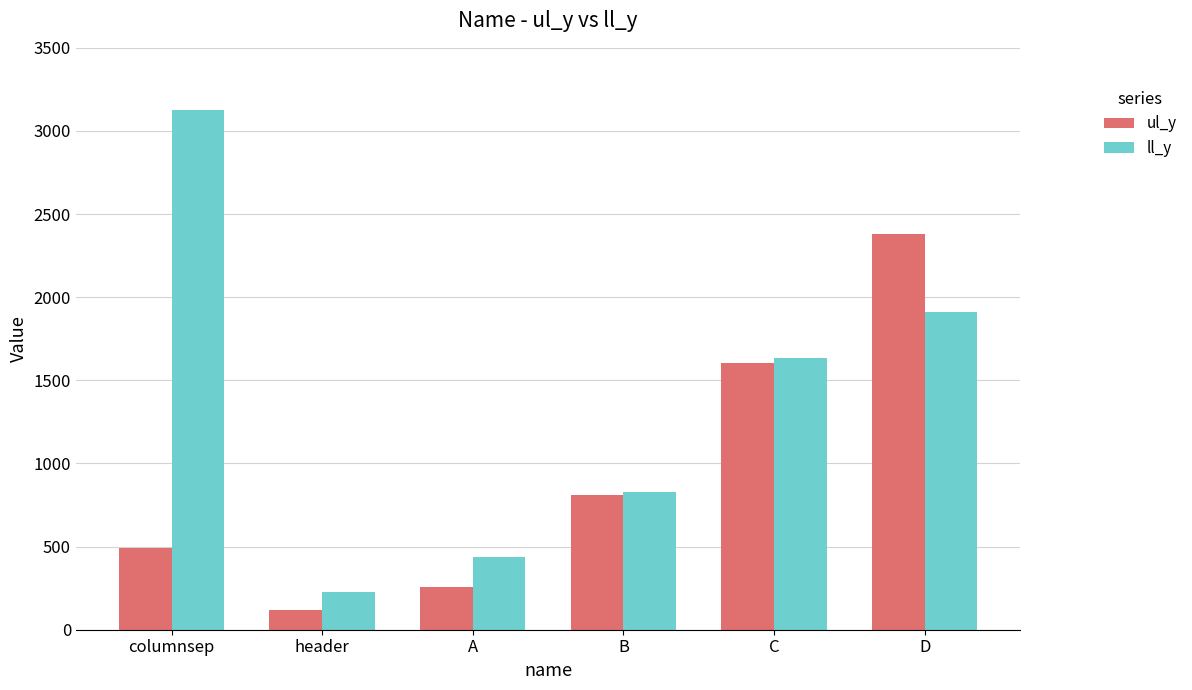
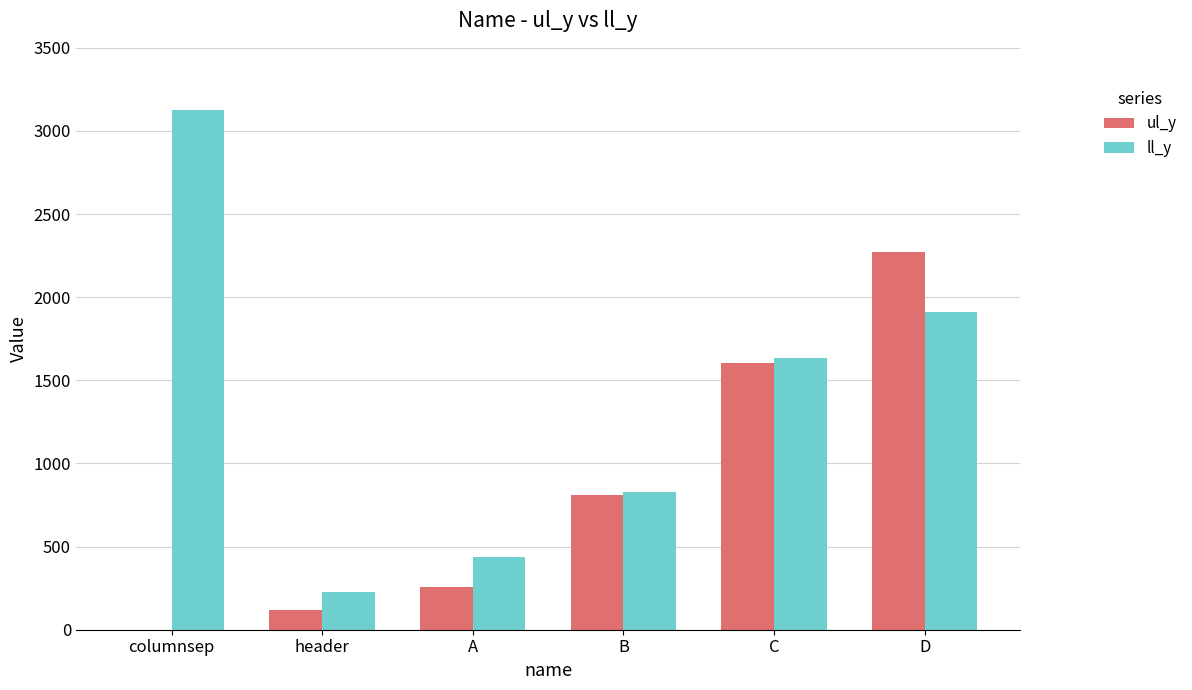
ul_y, columnsep: 490 -> 0
ul_y, D: 2380 -> 2270
